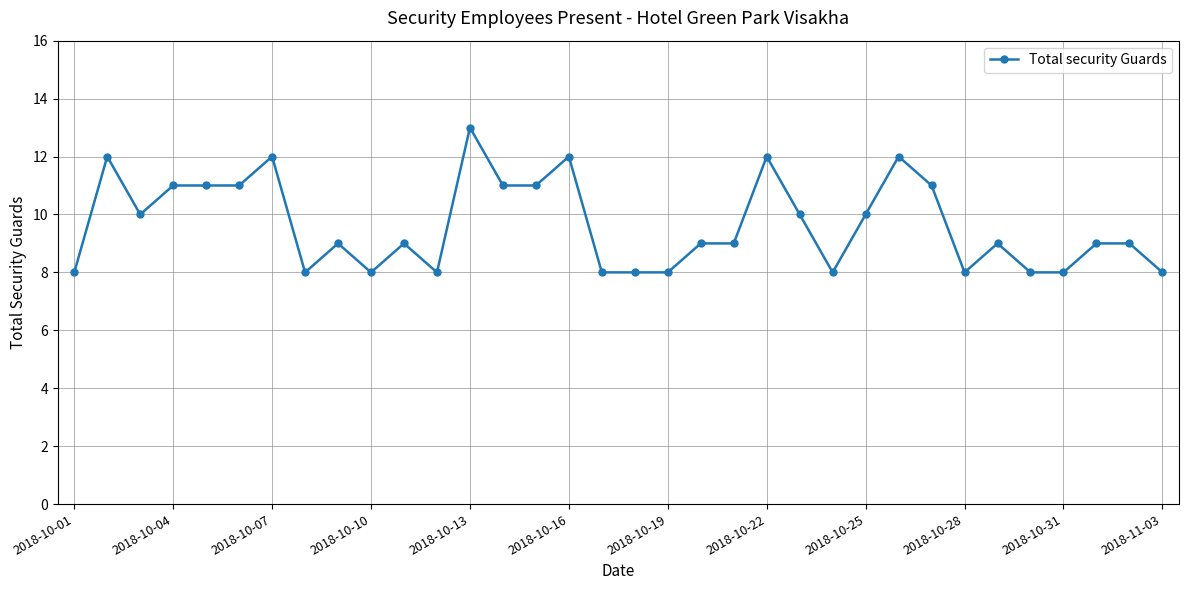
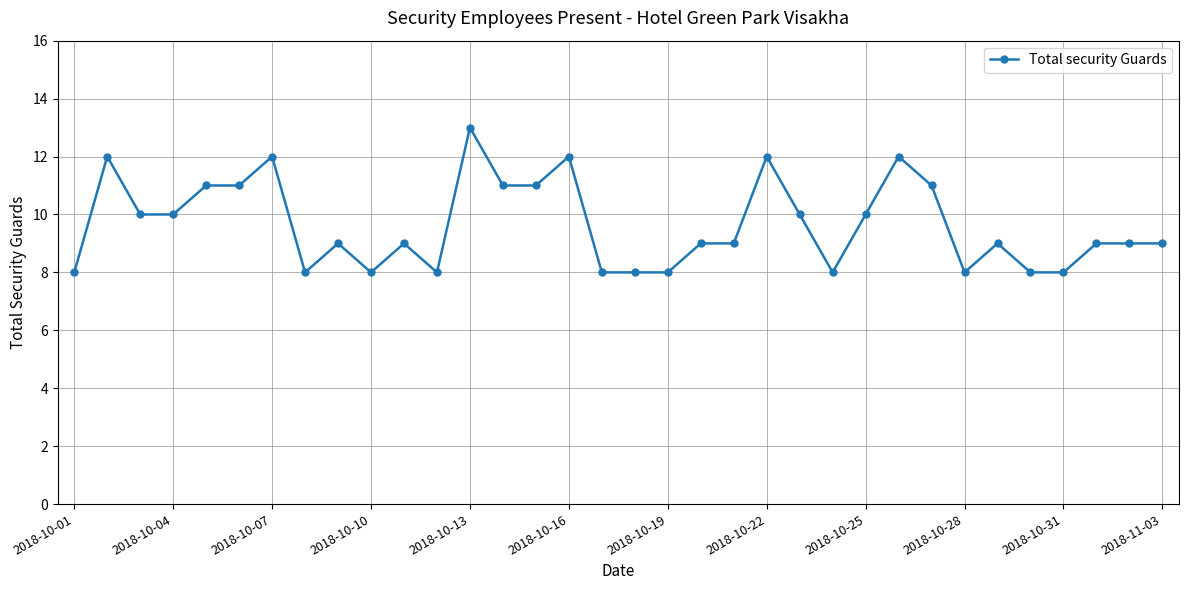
2018-10-04: 11 -> 10
2018-11-03: 8 -> 9
